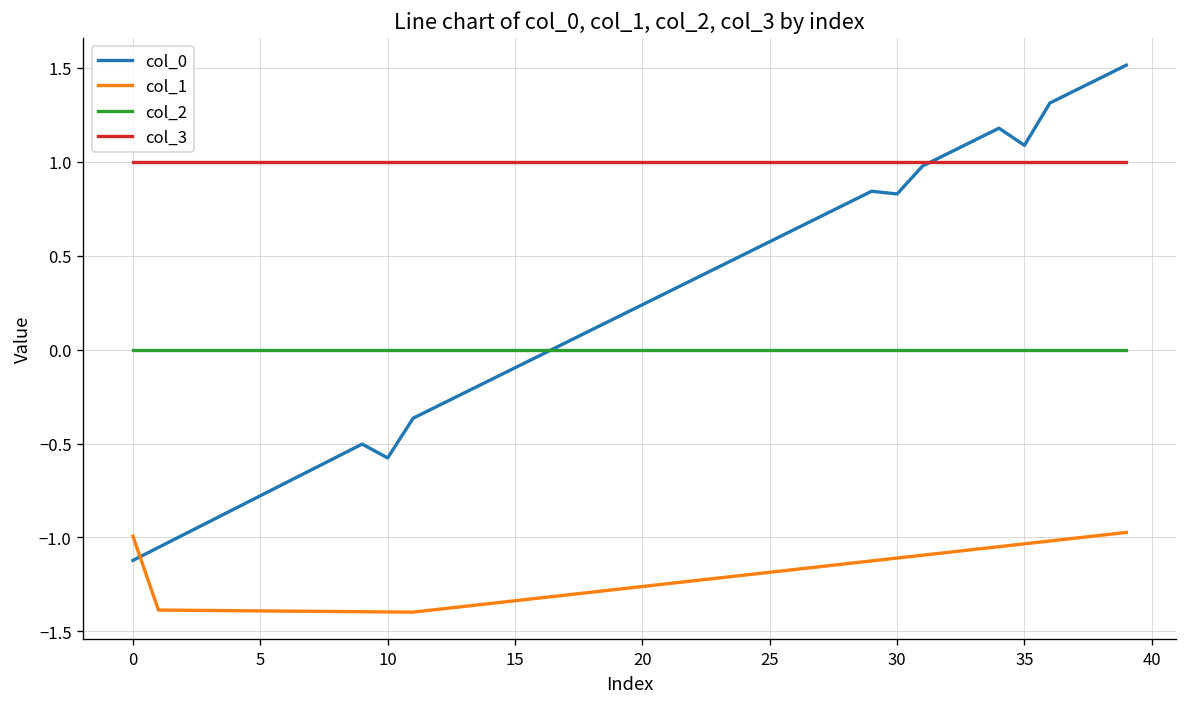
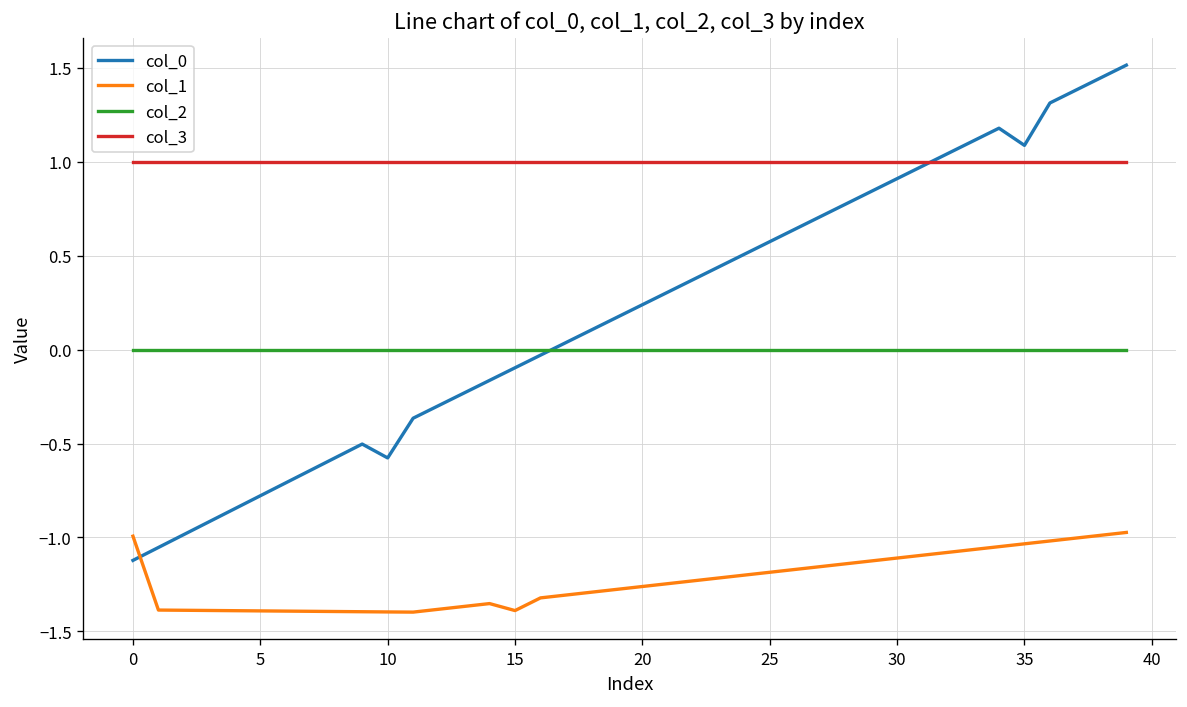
col_1, 15: -1.34 -> -1.39
col_0, 30: 0.83 -> 0.91
